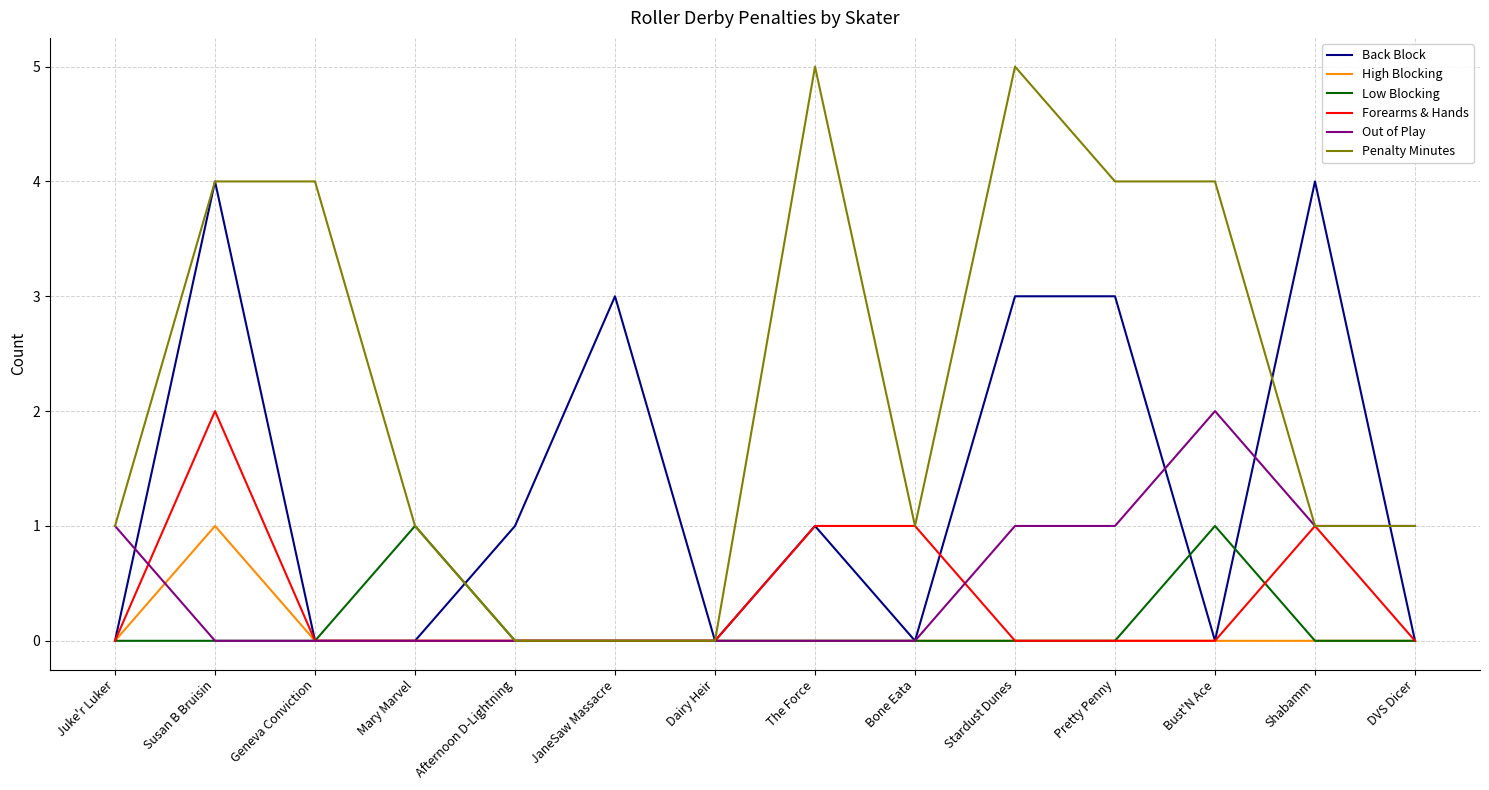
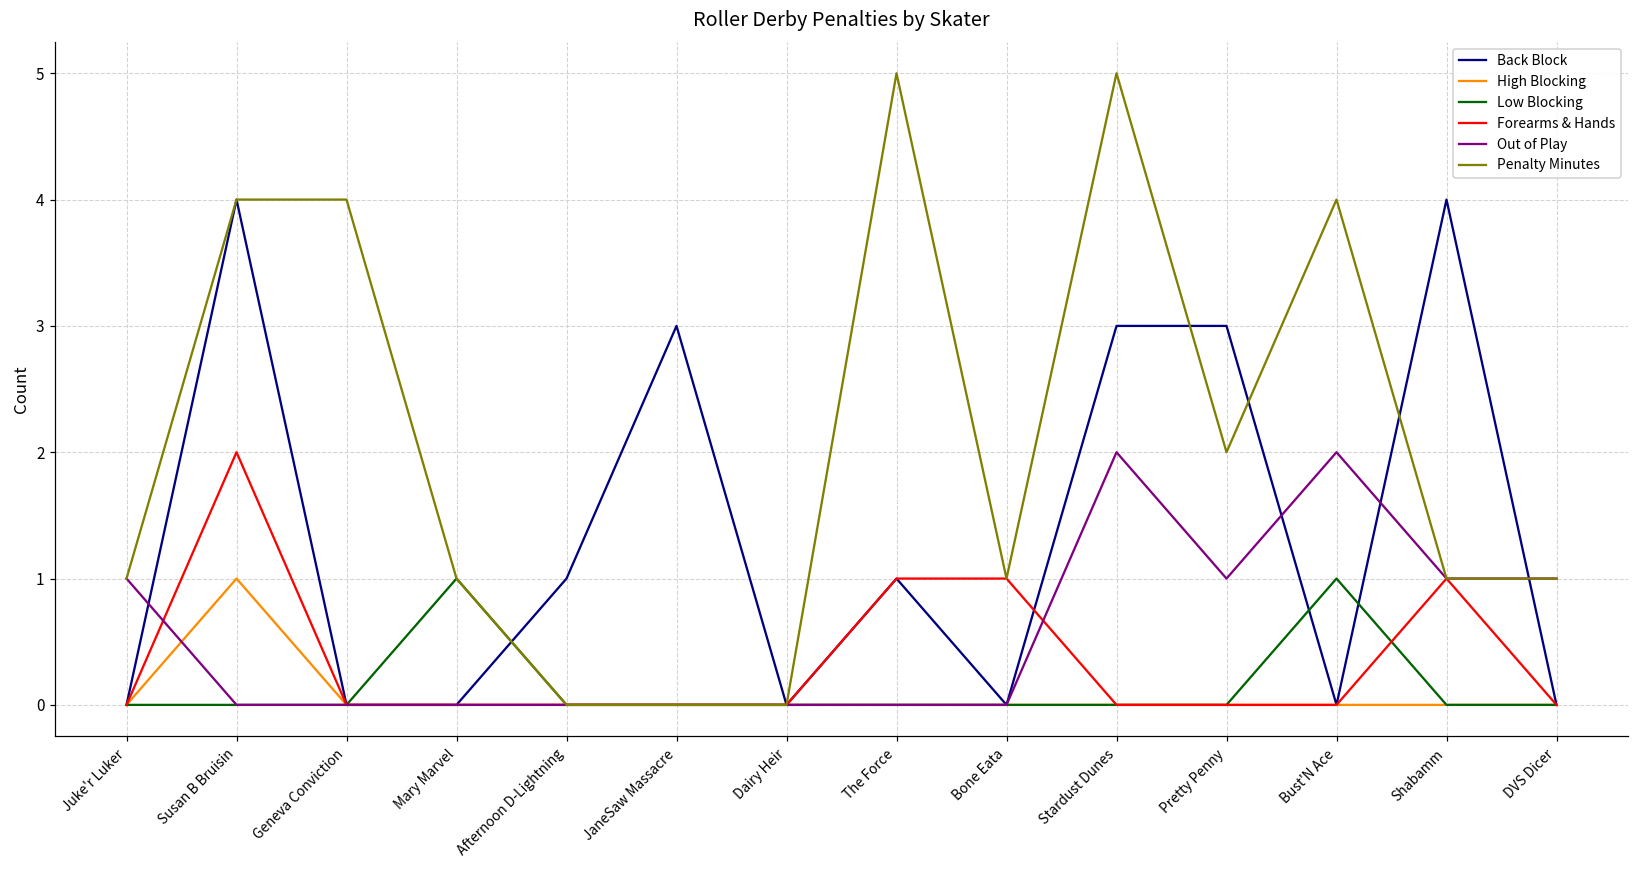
Out of Play, Stardust Dunes: 1 -> 2
Penalty Minutes, Pretty Penny: 4 -> 2
